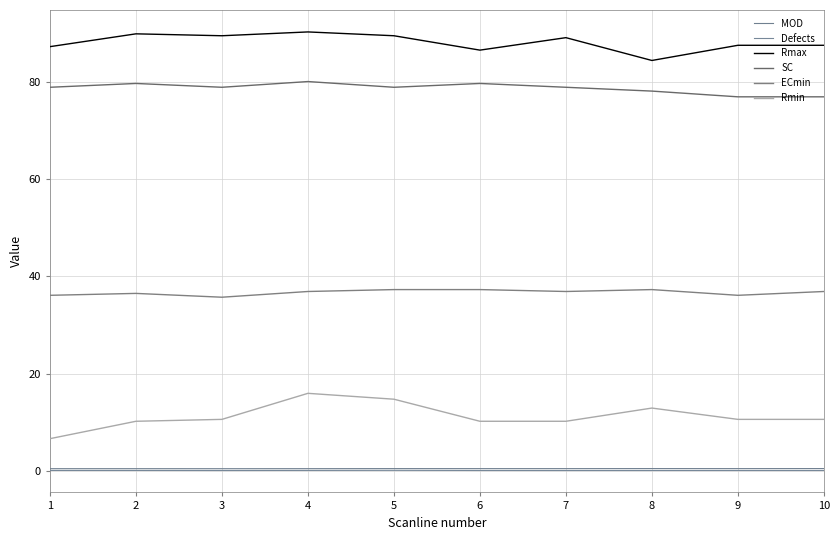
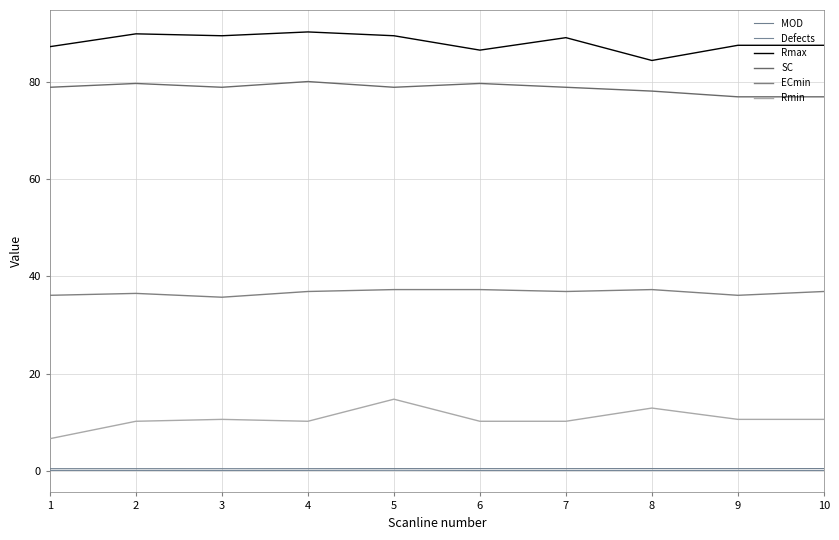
Rmin, 4: 16 -> 10
